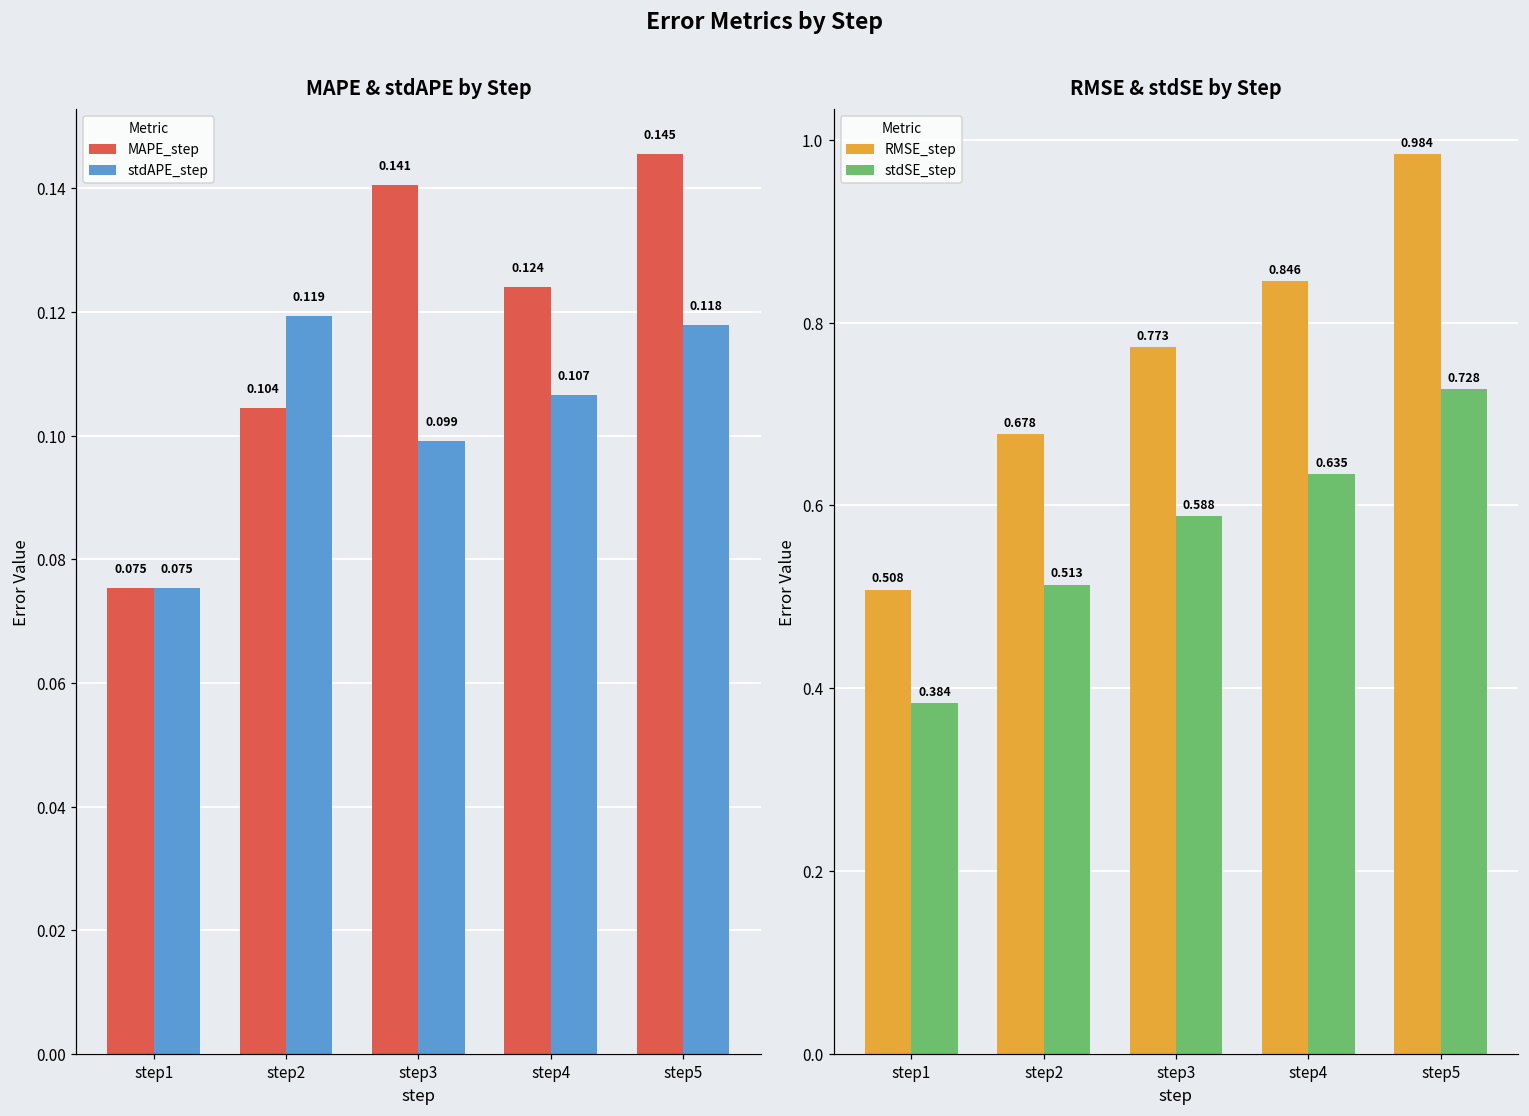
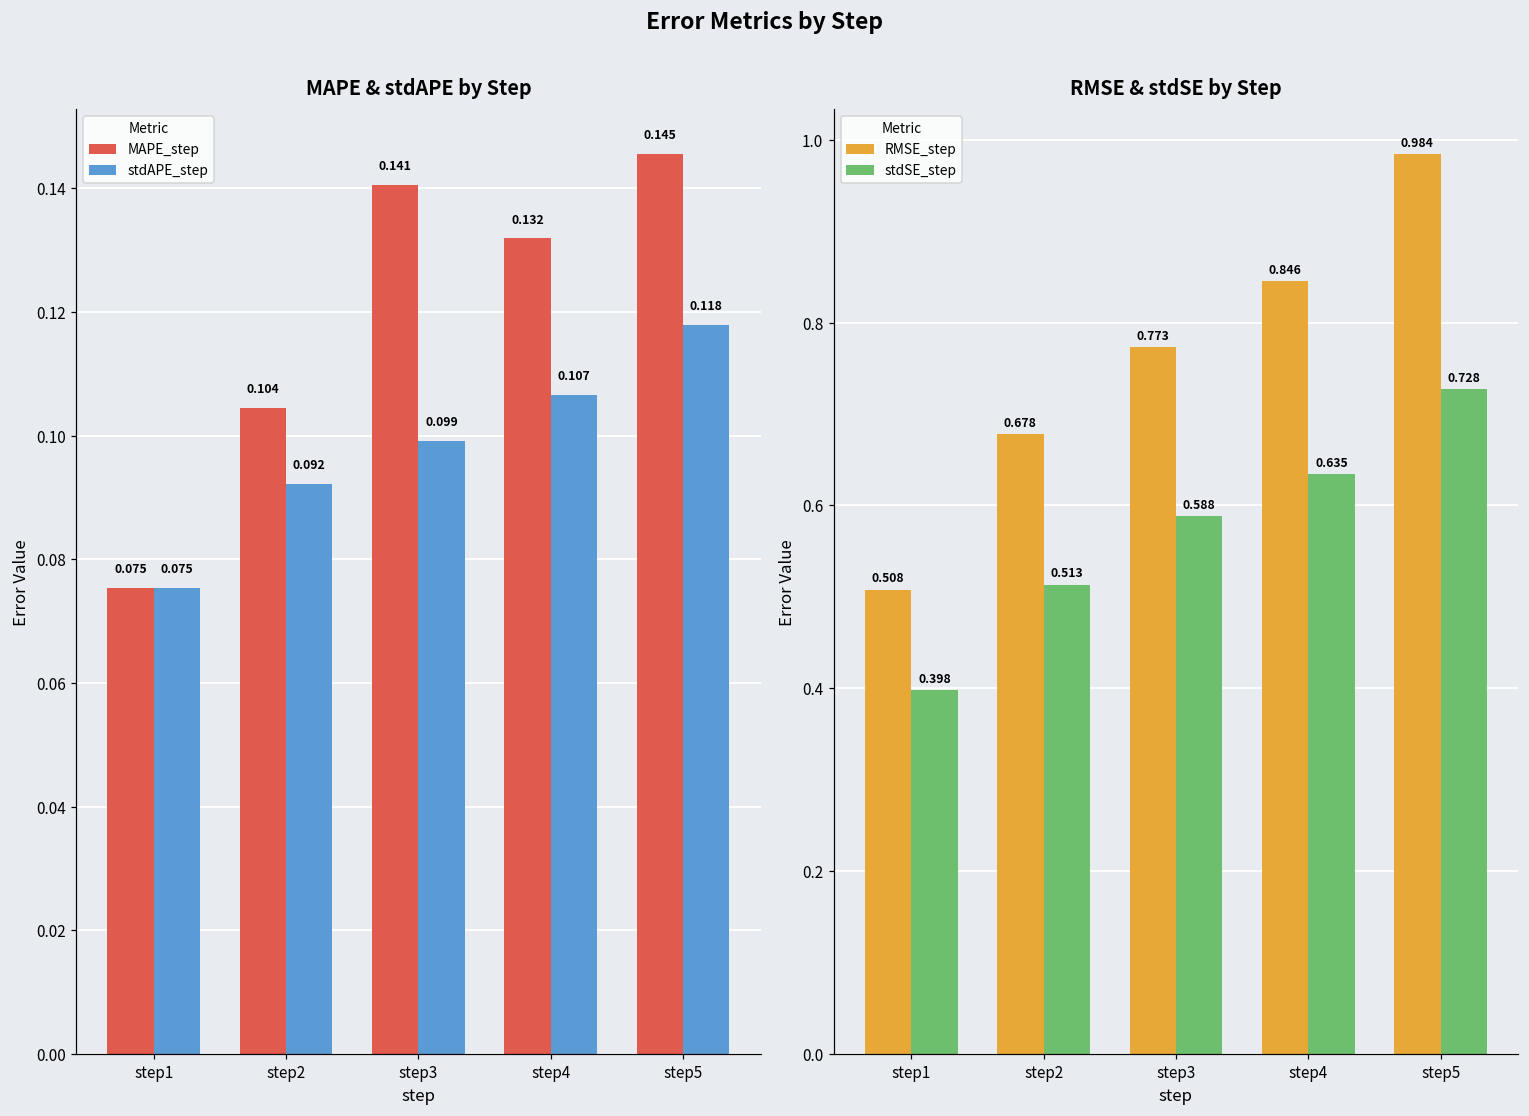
MAPE & stdAPE by Step, stdAPE_step, step2: 0.119 -> 0.092
MAPE & stdAPE by Step, MAPE_step, step4: 0.124 -> 0.132
RMSE & stdSE by Step, stdSE_step, step1: 0.384 -> 0.398
